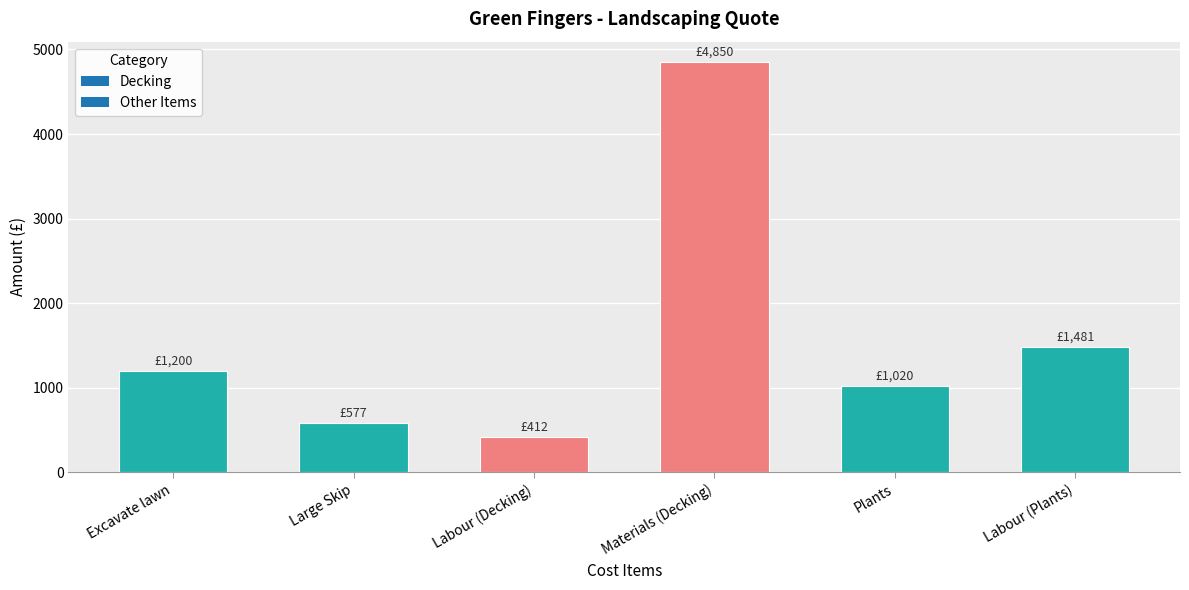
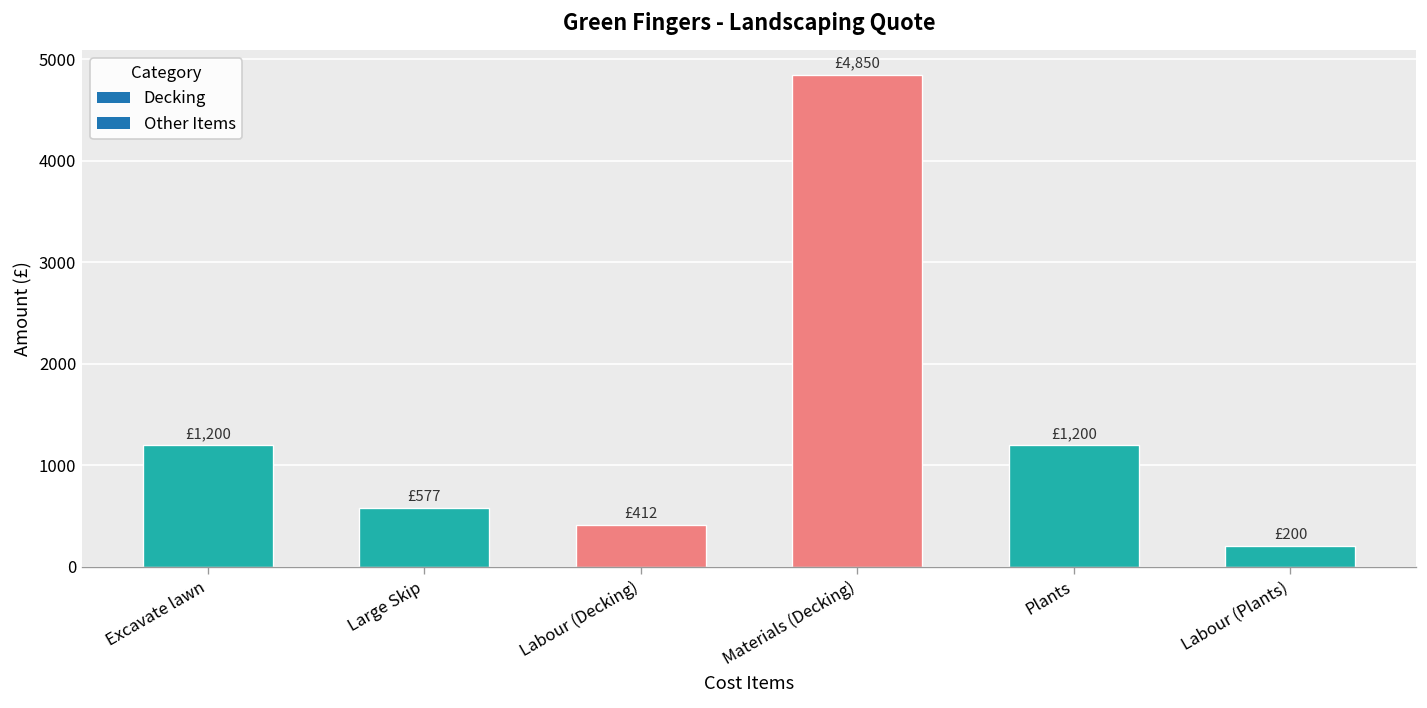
Plants: £1,020 -> £1,200
Labour (Plants): £1,481 -> £200
